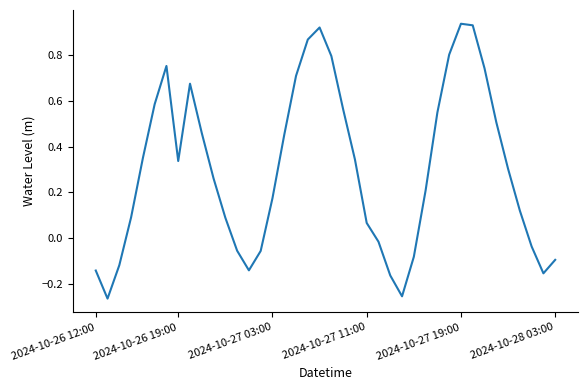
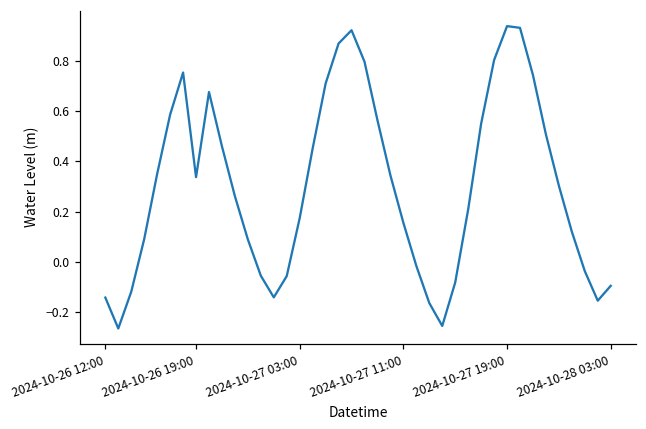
2024-10-27 11:00: 0.07 -> 0.16
